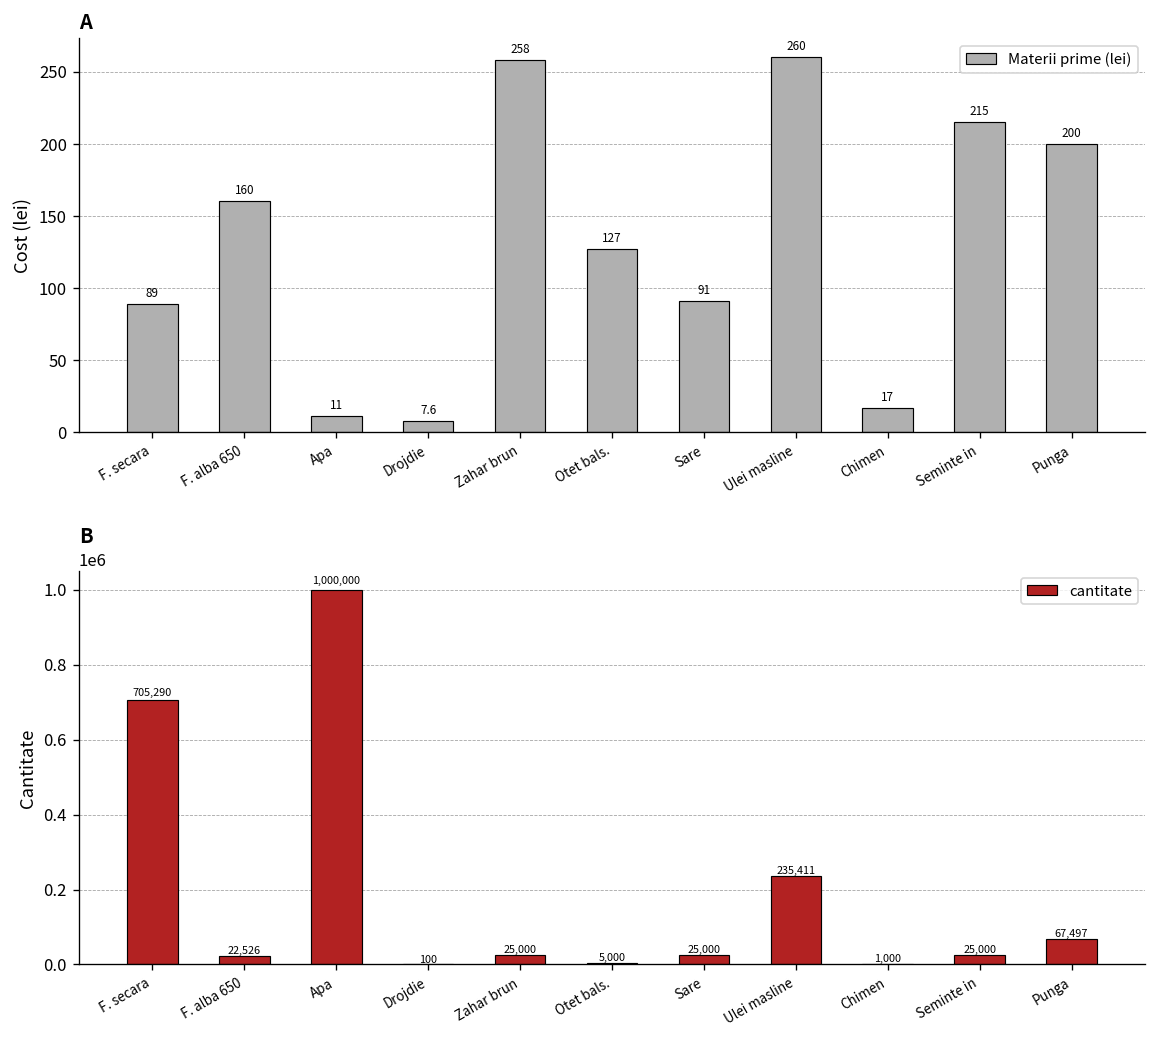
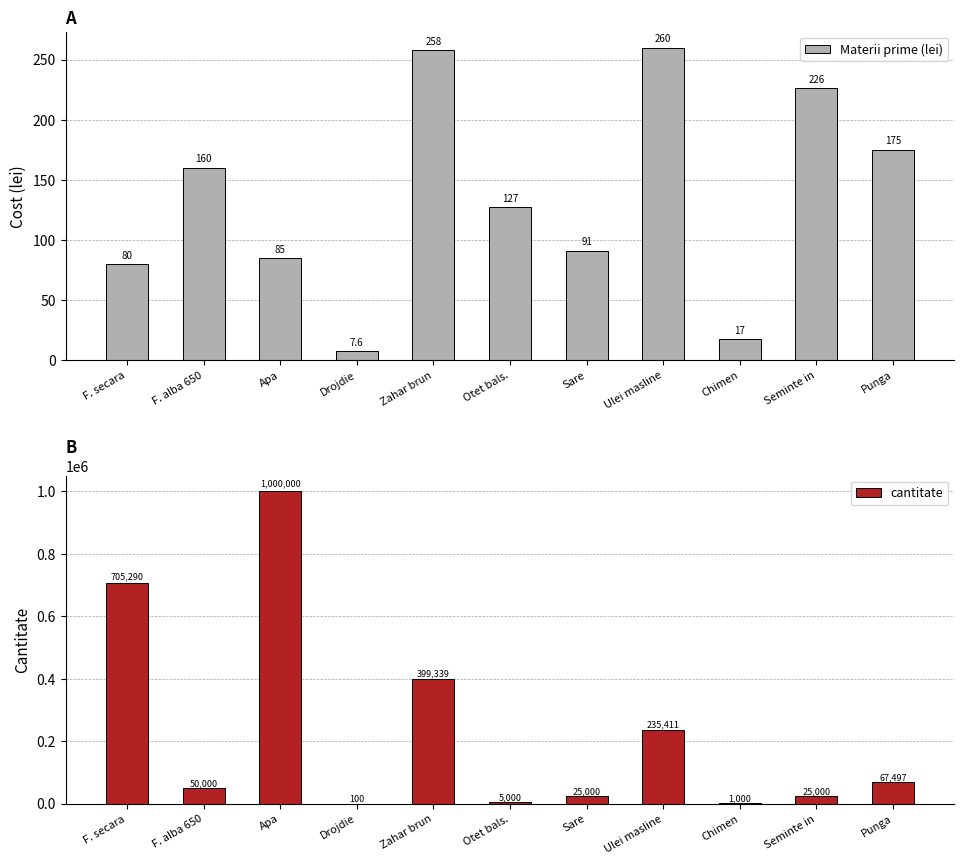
A, F. secara: 89 -> 80
A, Apa: 11 -> 85
A, Seminte in: 215 -> 226
A, Punga: 200 -> 175
B, F. alba 650: 22,526 -> 50,000
B, Zahar brun: 25,000 -> 399,339
